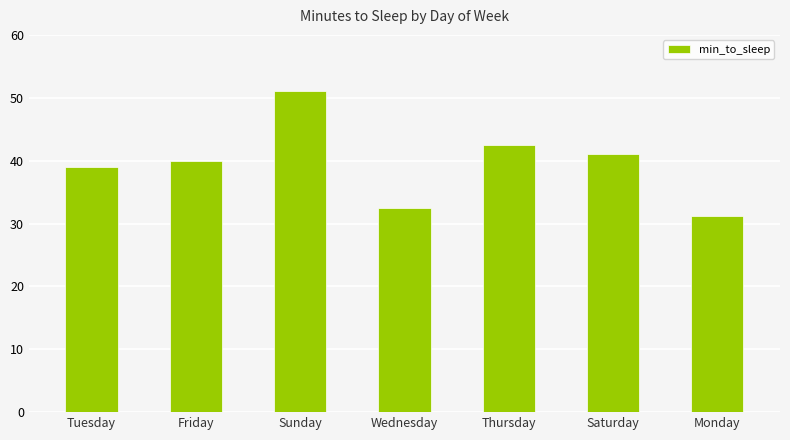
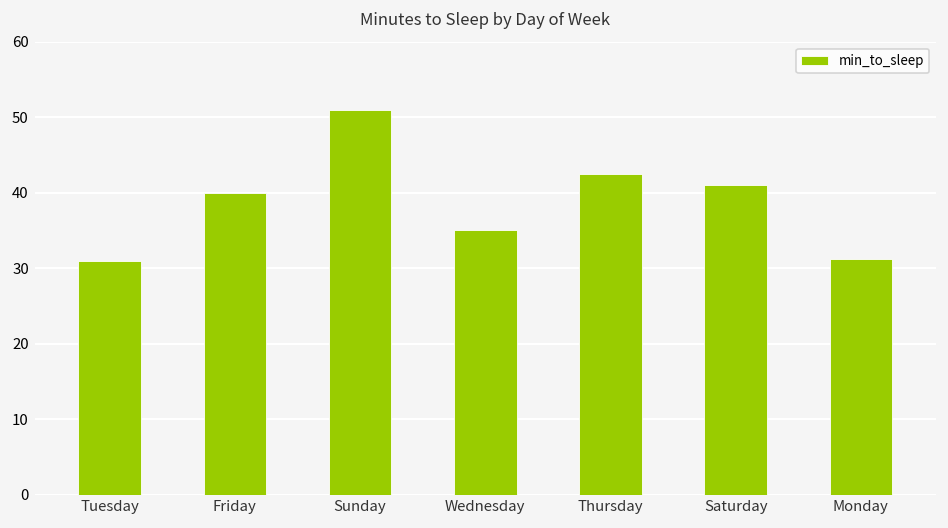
Tuesday: 39 -> 31
Wednesday: 33 -> 35
